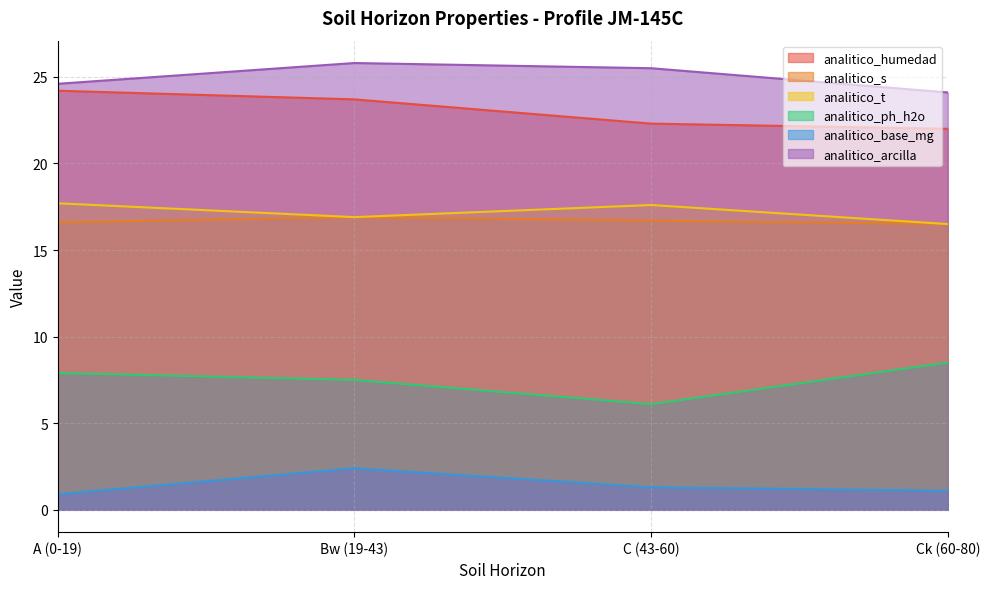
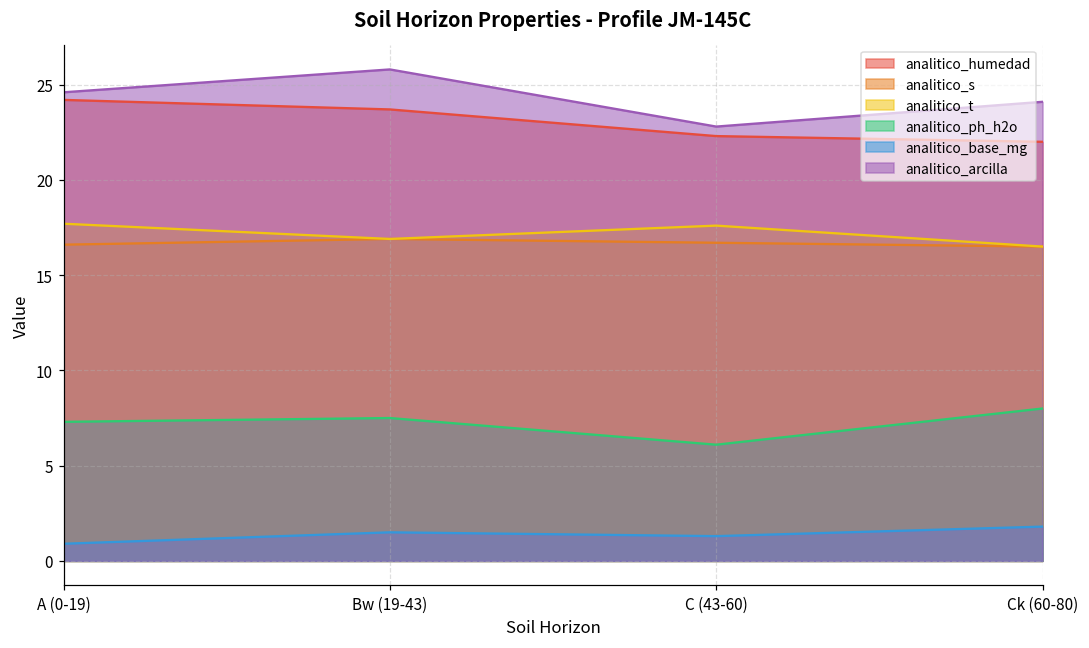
analitico_ph_h2o, A (0-19): 7.9 -> 7.3
analitico_base_mg, Bw (19-43): 2.4 -> 1.5
analitico_arcilla, C (43-60): 25.5 -> 22.8
analitico_ph_h2o, Ck (60-80): 8.5 -> 8.0
analitico_base_mg, Ck (60-80): 1.1 -> 1.8
